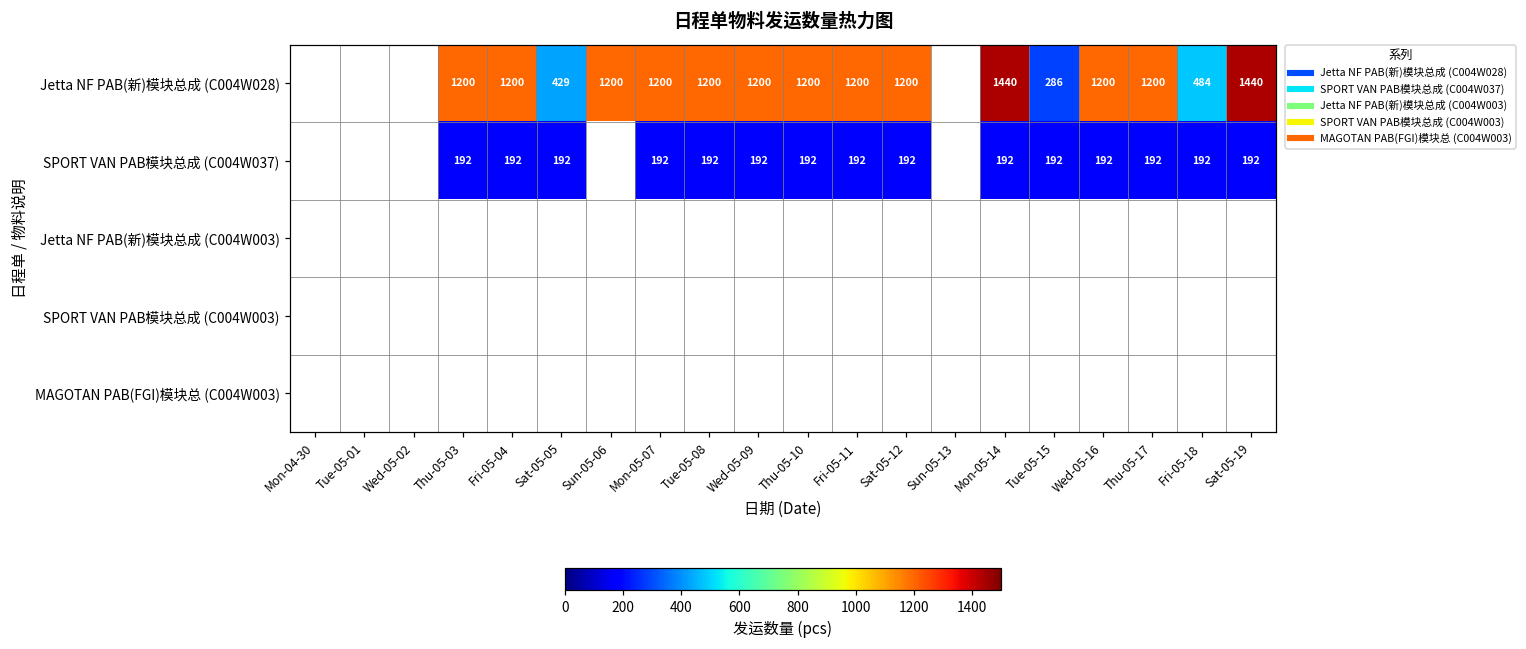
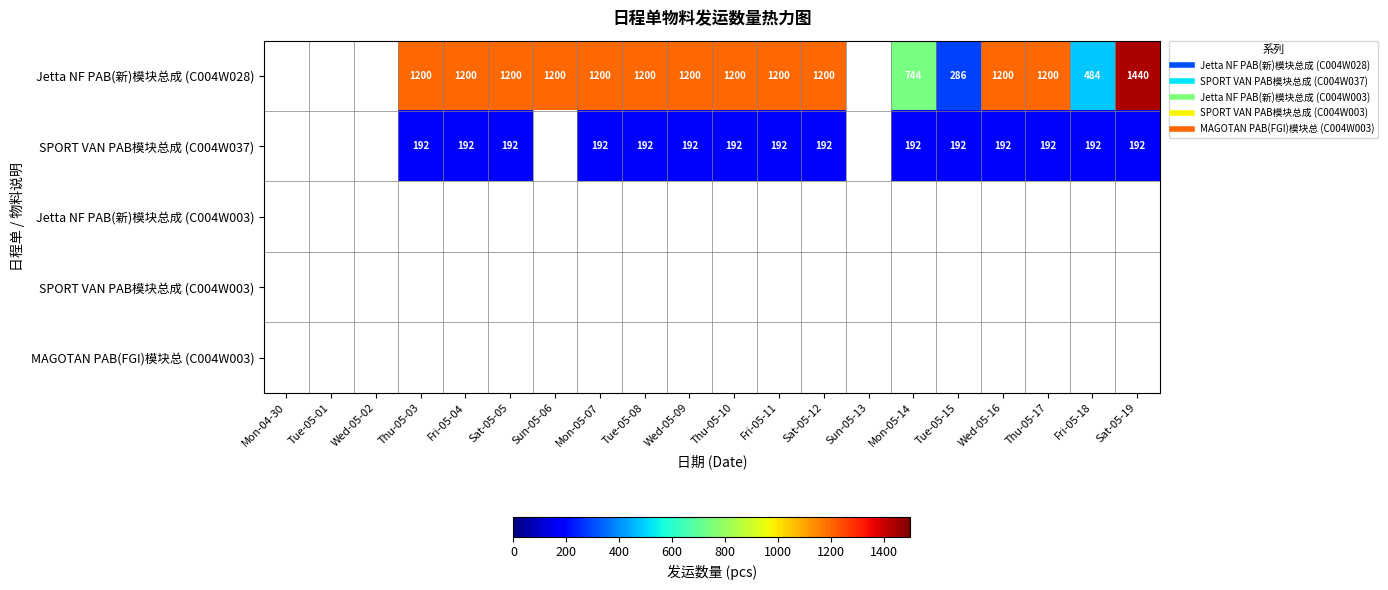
Jetta NF PAB(新)模块总成 (C004W028), Sat-05-05: 429 -> 1200
Jetta NF PAB(新)模块总成 (C004W028), Mon-05-14: 1440 -> 744
